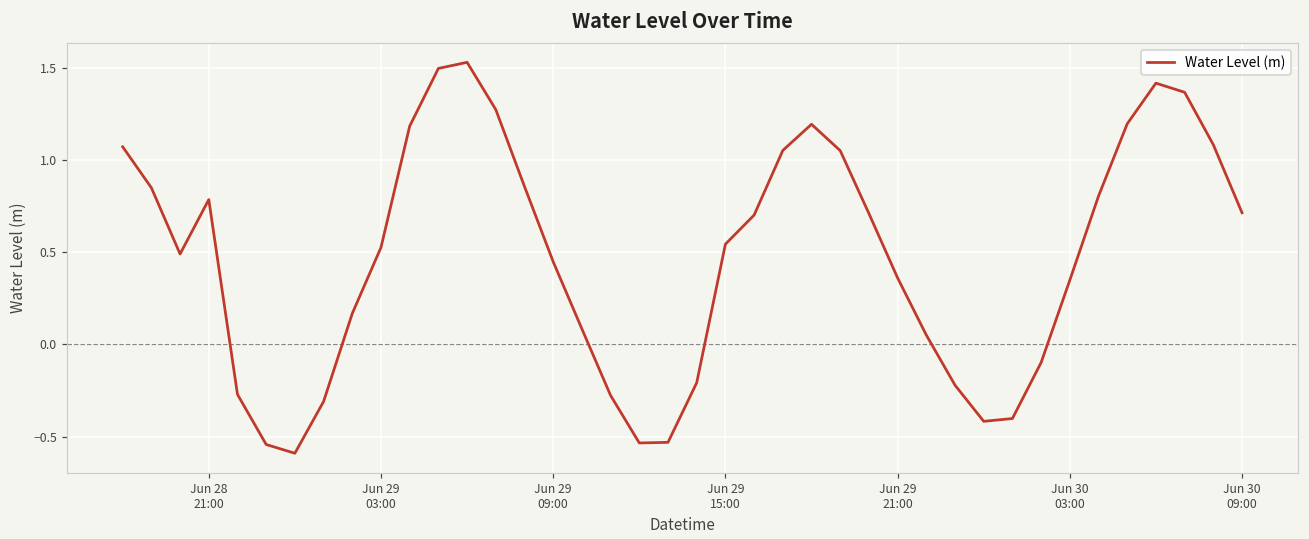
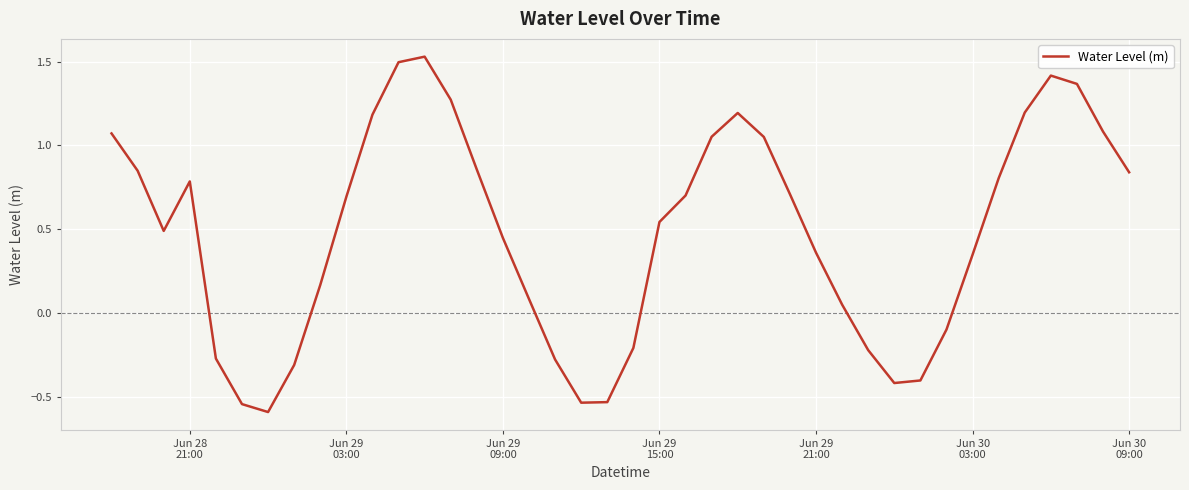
Jun 29 03:00: 0.53 -> 0.69
Jun 30 09:00: 0.71 -> 0.84
